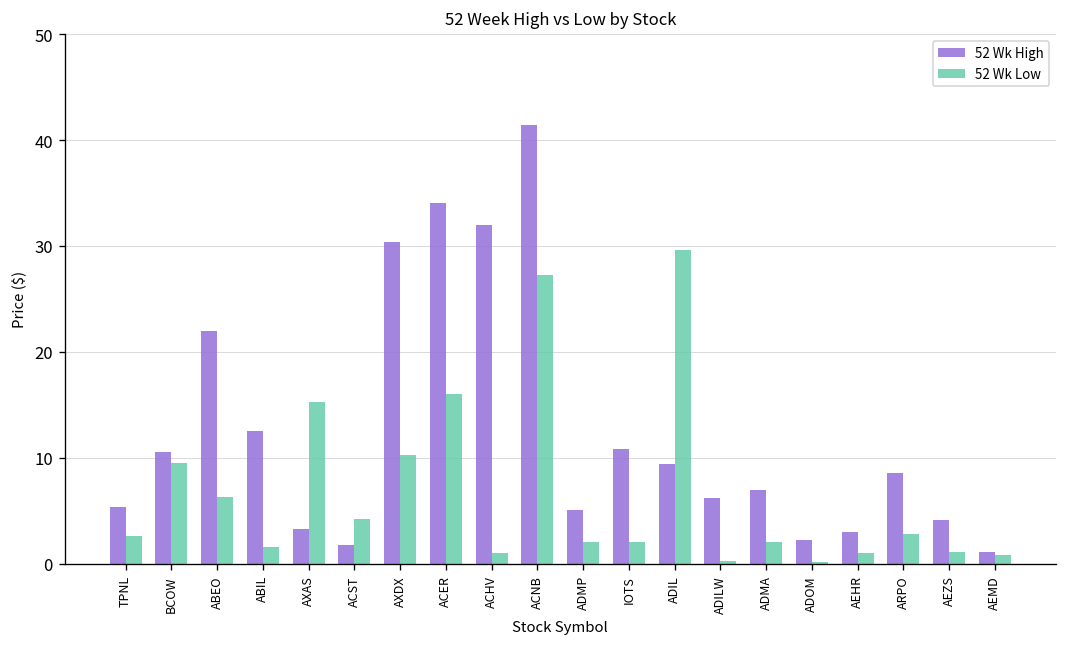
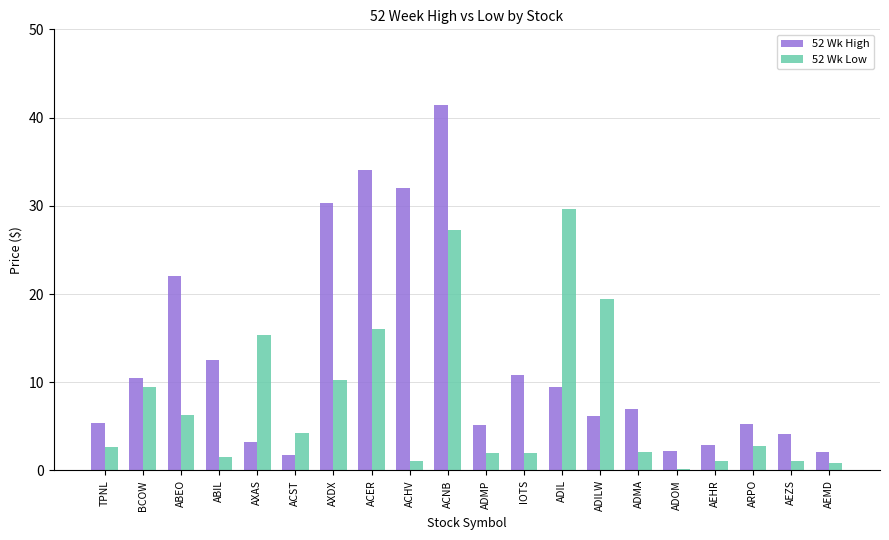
52 Wk Low, ADILW: 0 -> 19
52 Wk High, ARPO: 9 -> 5
52 Wk High, AEMD: 1 -> 2
